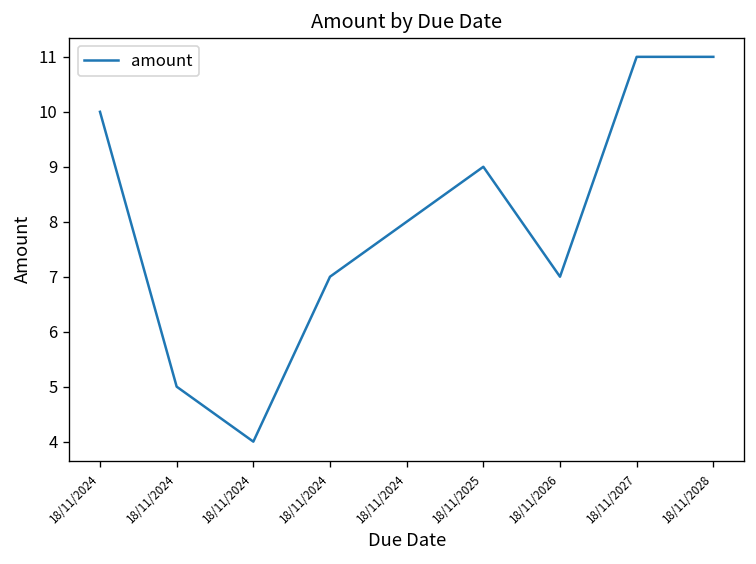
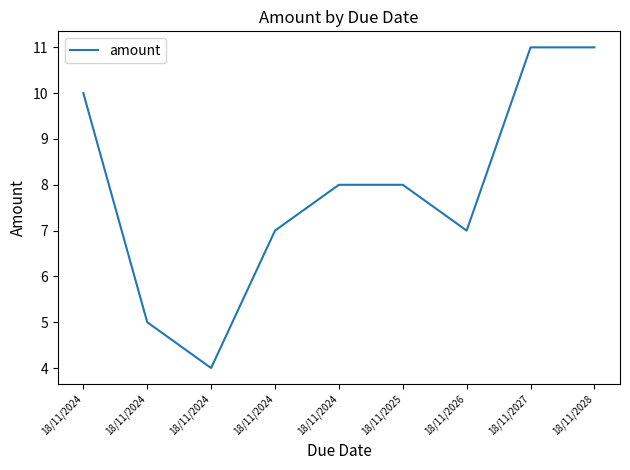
18/11/2025: 9 -> 8
